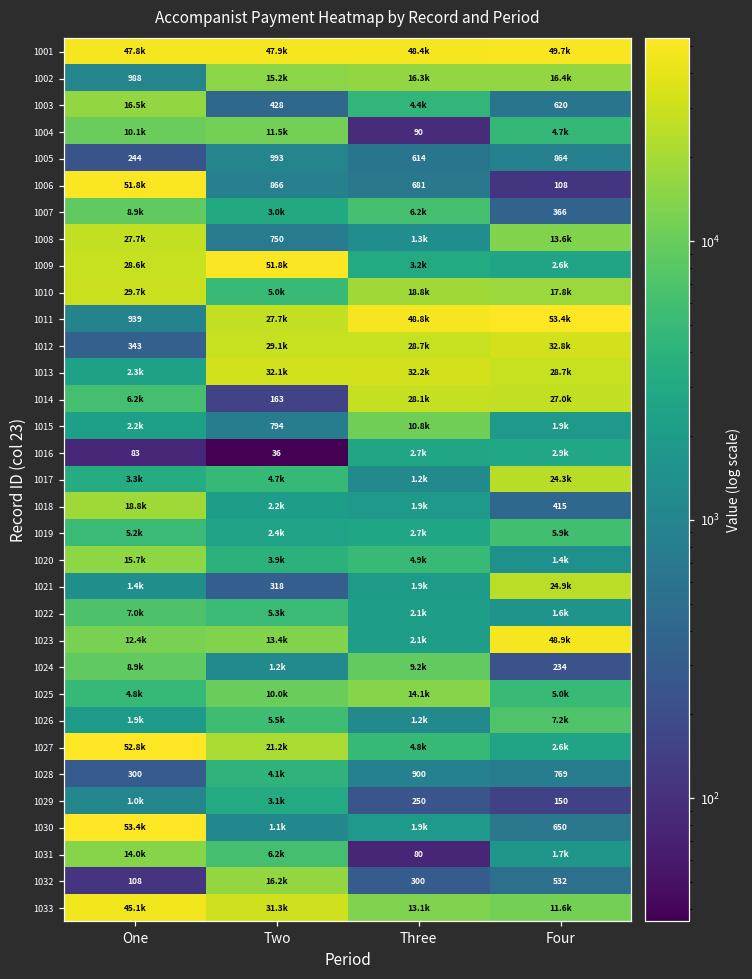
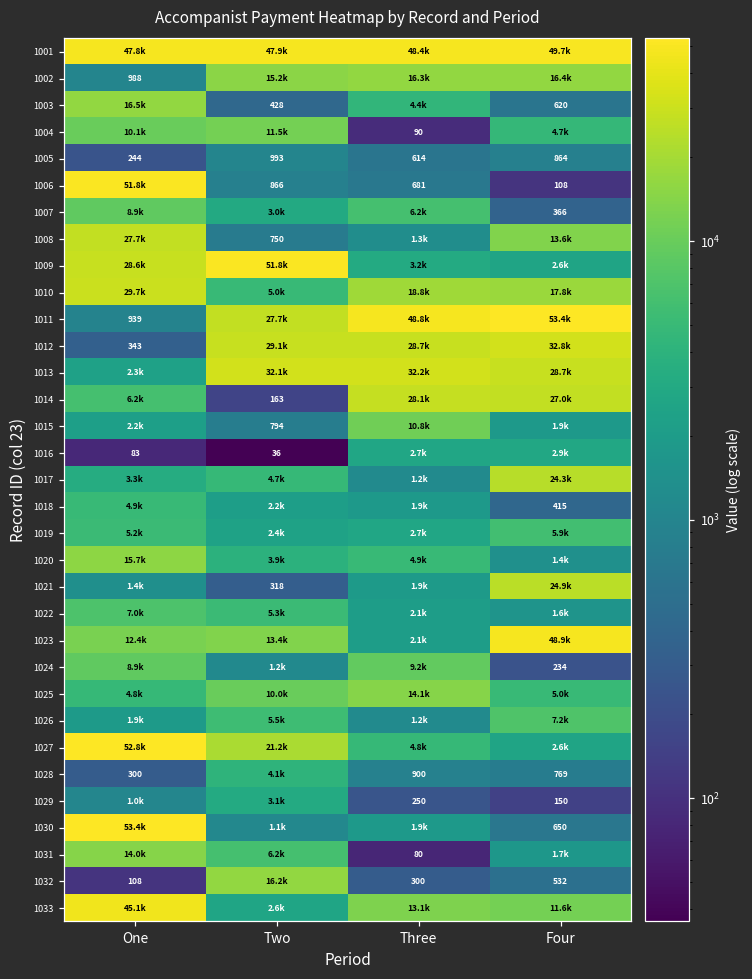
1018, One: 18.8k -> 4.9k
1033, Two: 31.3k -> 2.6k
